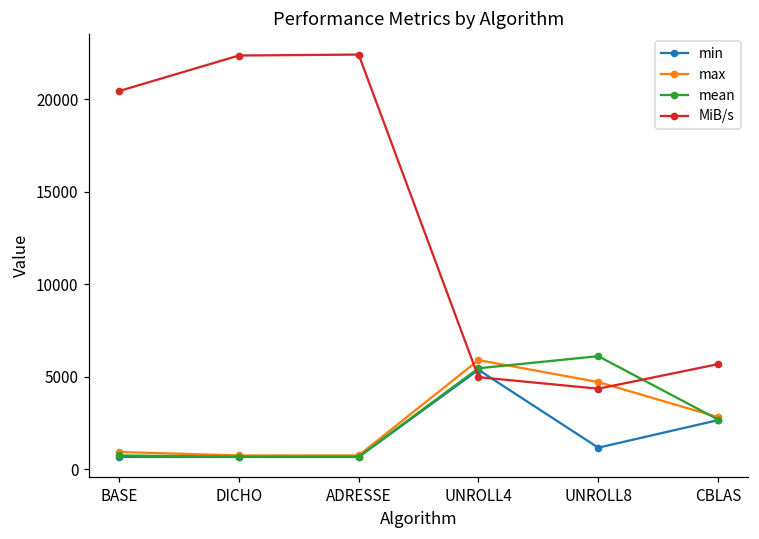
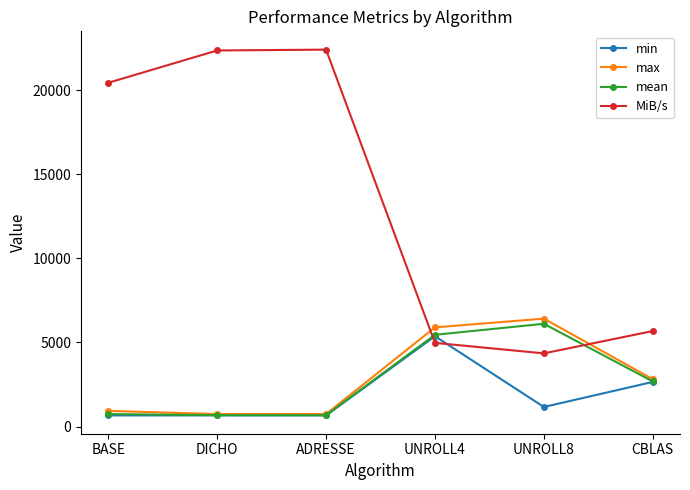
max, UNROLL8: 4700 -> 6400
